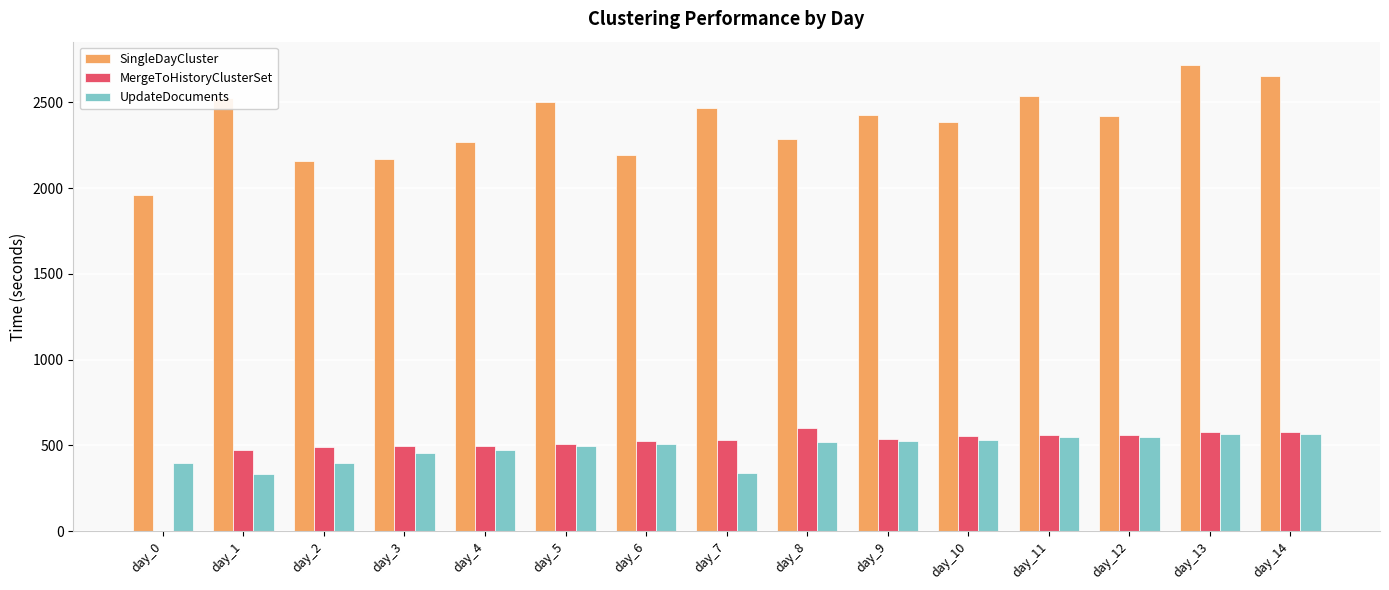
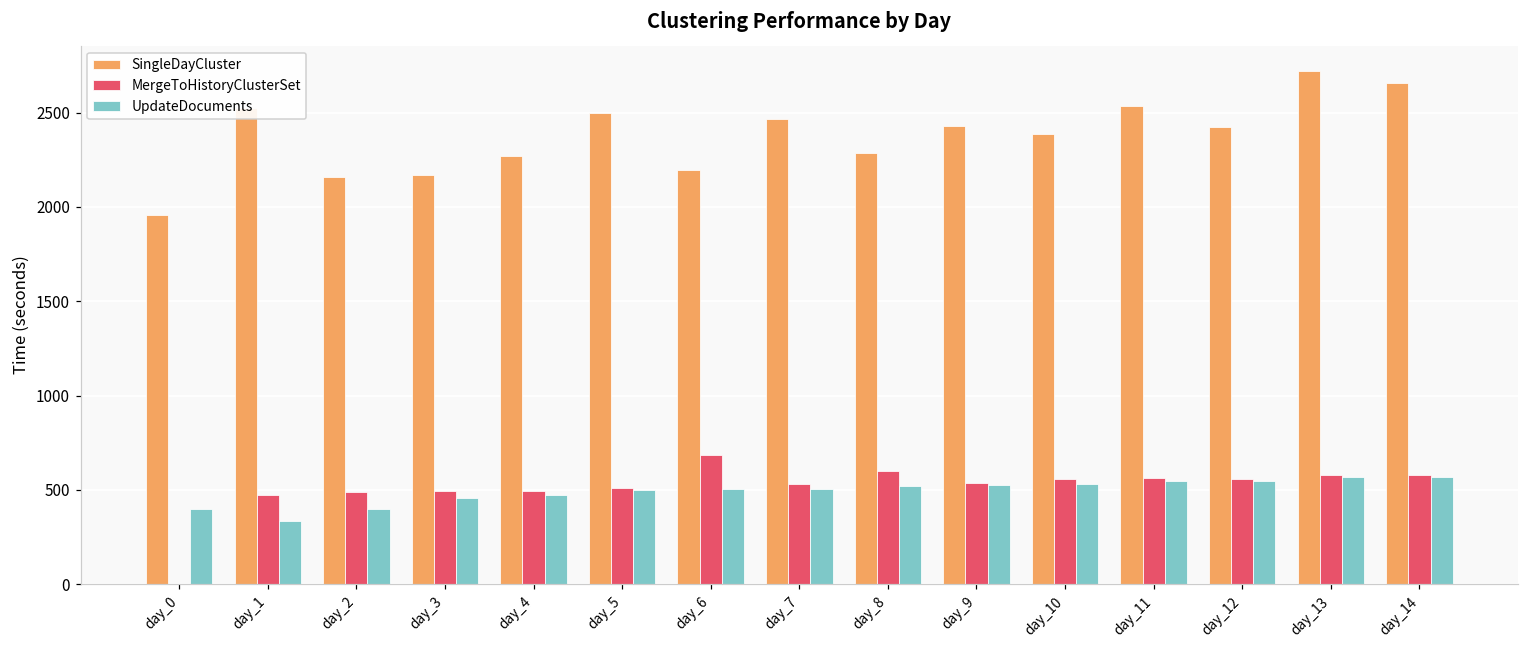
MergeToHistoryClusterSet, day_6: 530 -> 690
UpdateDocuments, day_7: 340 -> 500
